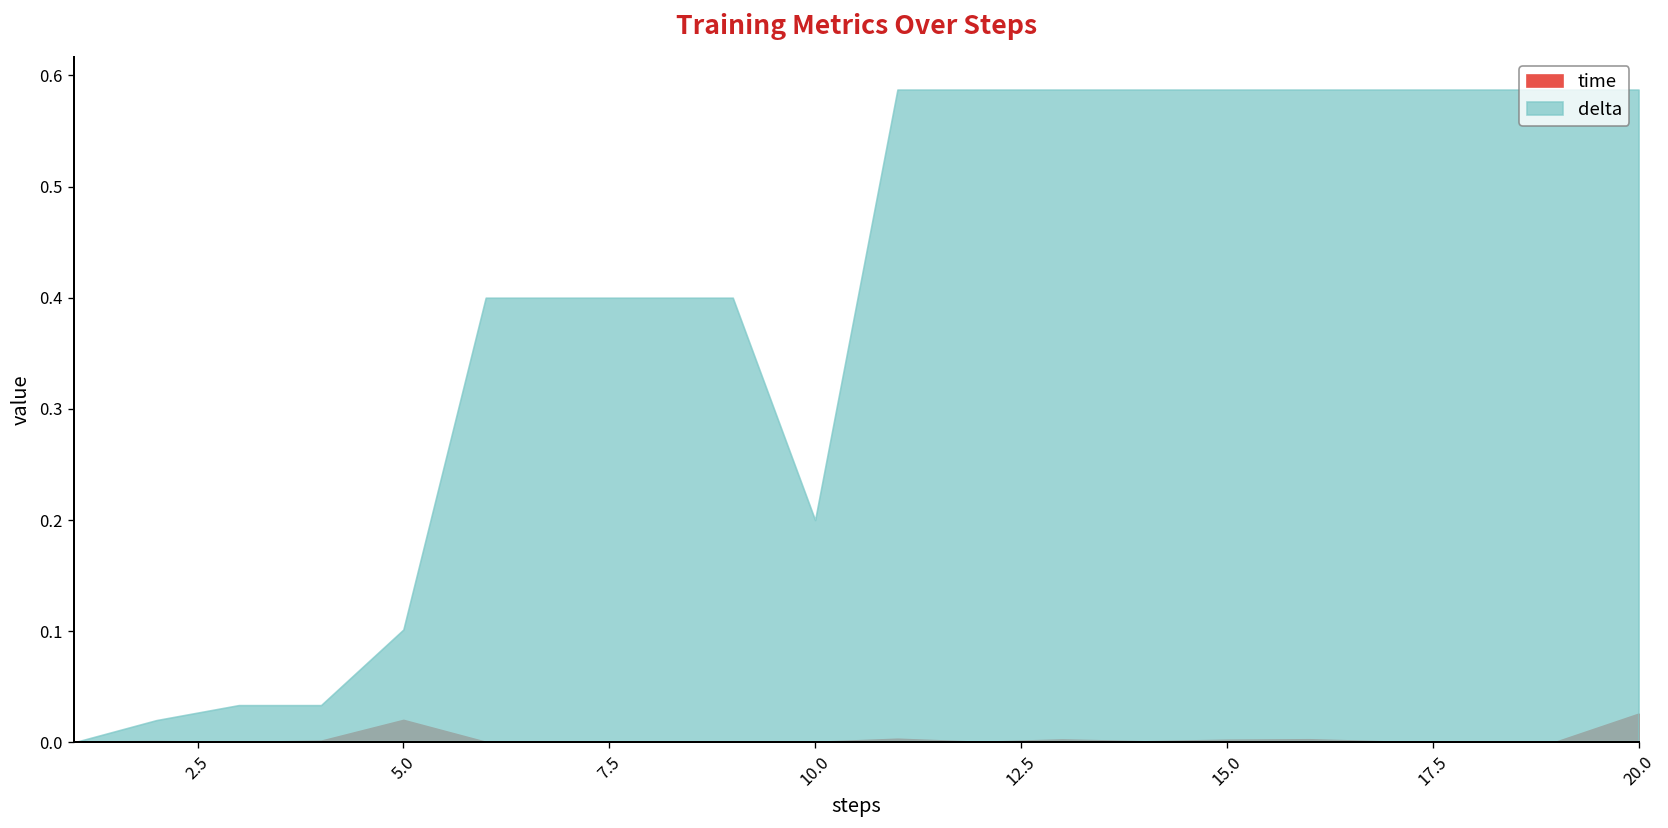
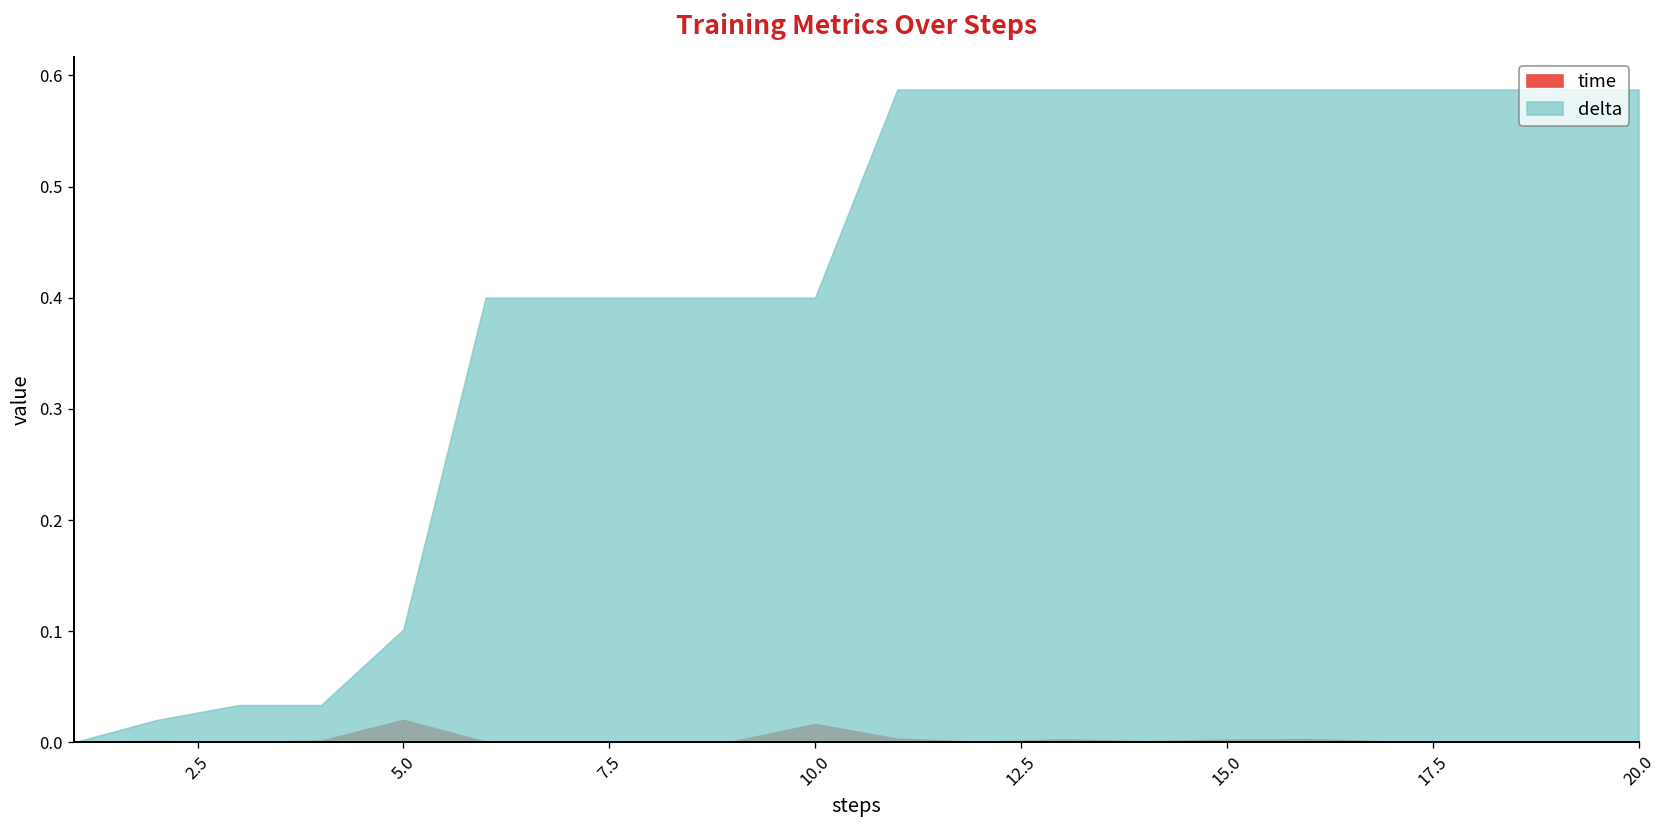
time, 10.0: 0.00 -> 0.02
delta, 10.0: 0.2 -> 0.4
time, 20.0: 0.03 -> 0.00
